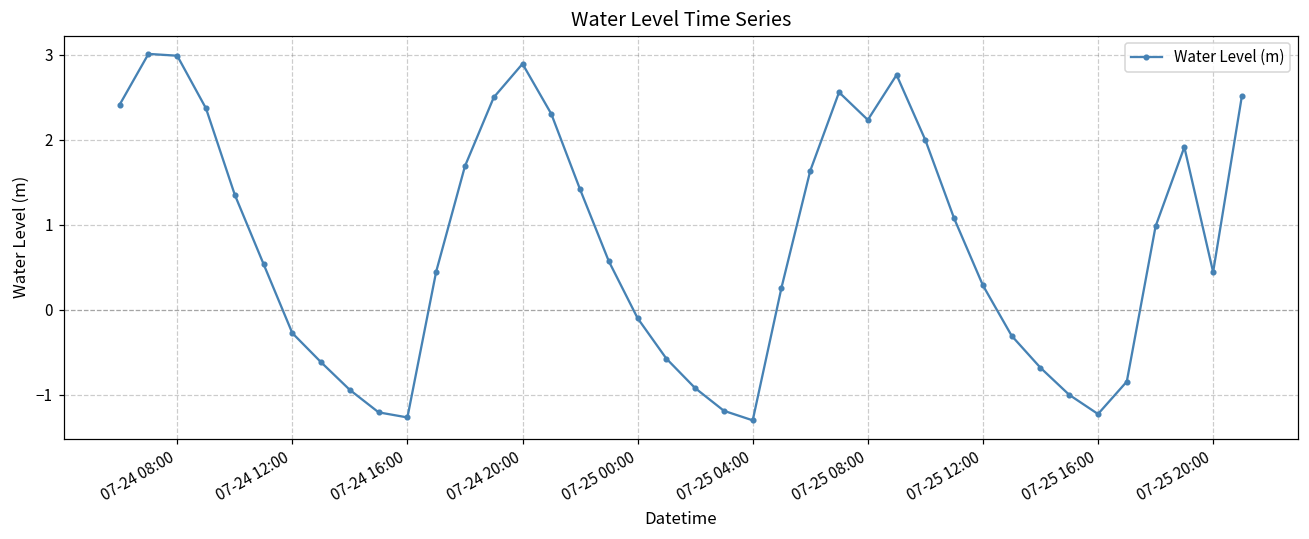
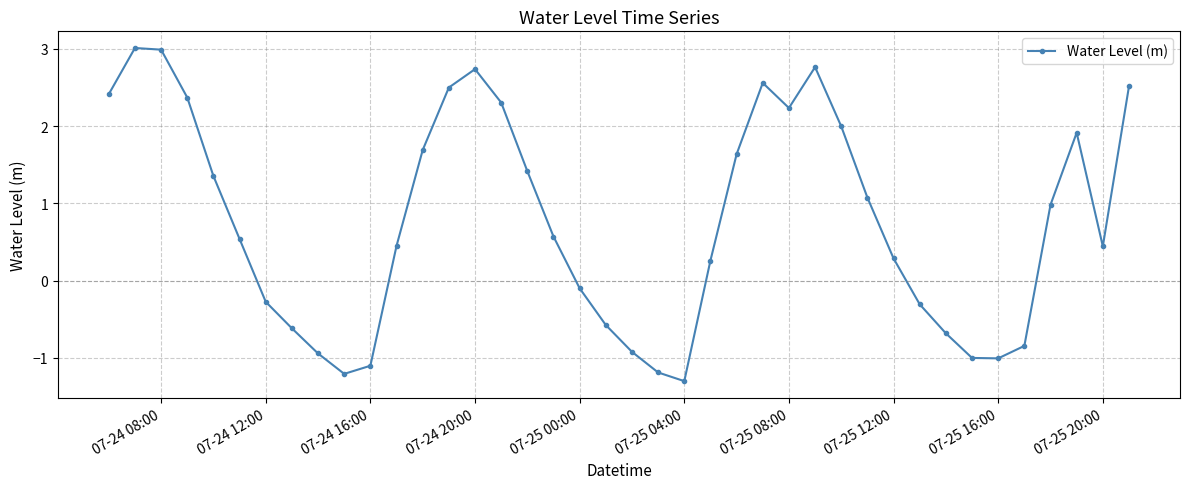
07-24 16:00: -1.3 -> -1.1
07-24 20:00: 2.9 -> 2.7
07-25 16:00: -1.2 -> -1.0
